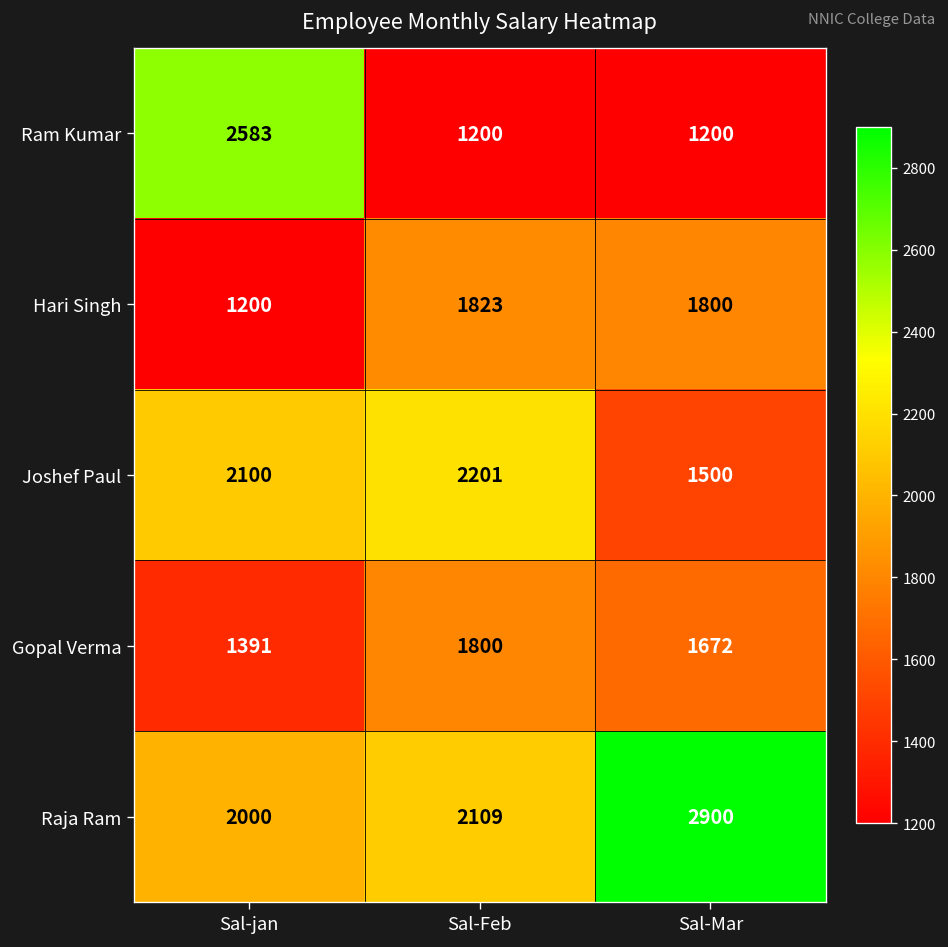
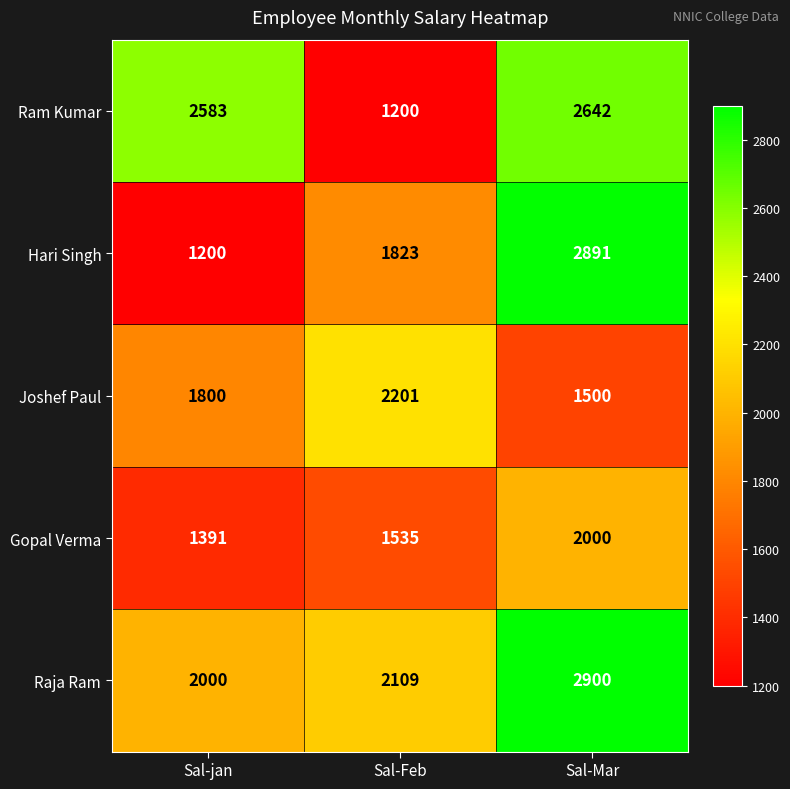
Ram Kumar, Sal-Mar: 1200 -> 2642
Hari Singh, Sal-Mar: 1800 -> 2891
Joshef Paul, Sal-jan: 2100 -> 1800
Gopal Verma, Sal-Feb: 1800 -> 1535
Gopal Verma, Sal-Mar: 1672 -> 2000
